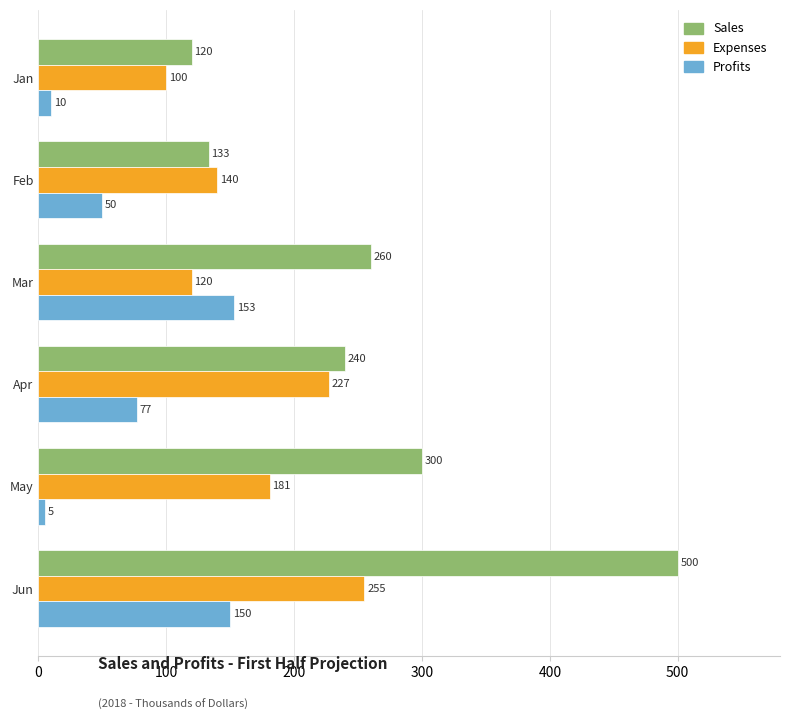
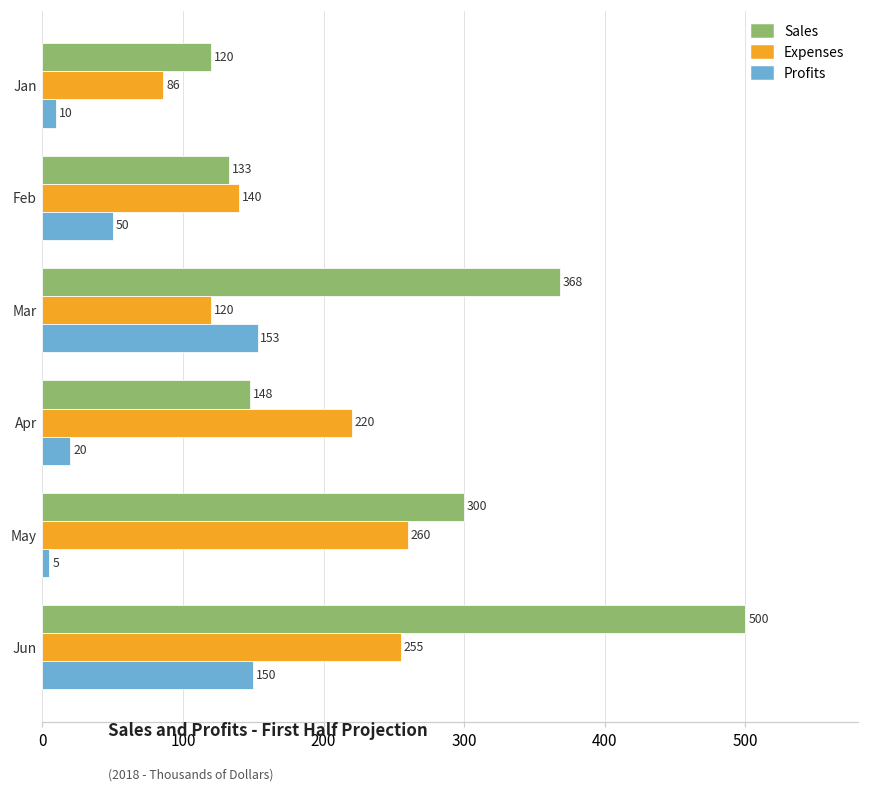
Expenses, Jan: 100 -> 86
Sales, Mar: 260 -> 368
Sales, Apr: 240 -> 148
Expenses, Apr: 227 -> 220
Profits, Apr: 77 -> 20
Expenses, May: 181 -> 260
